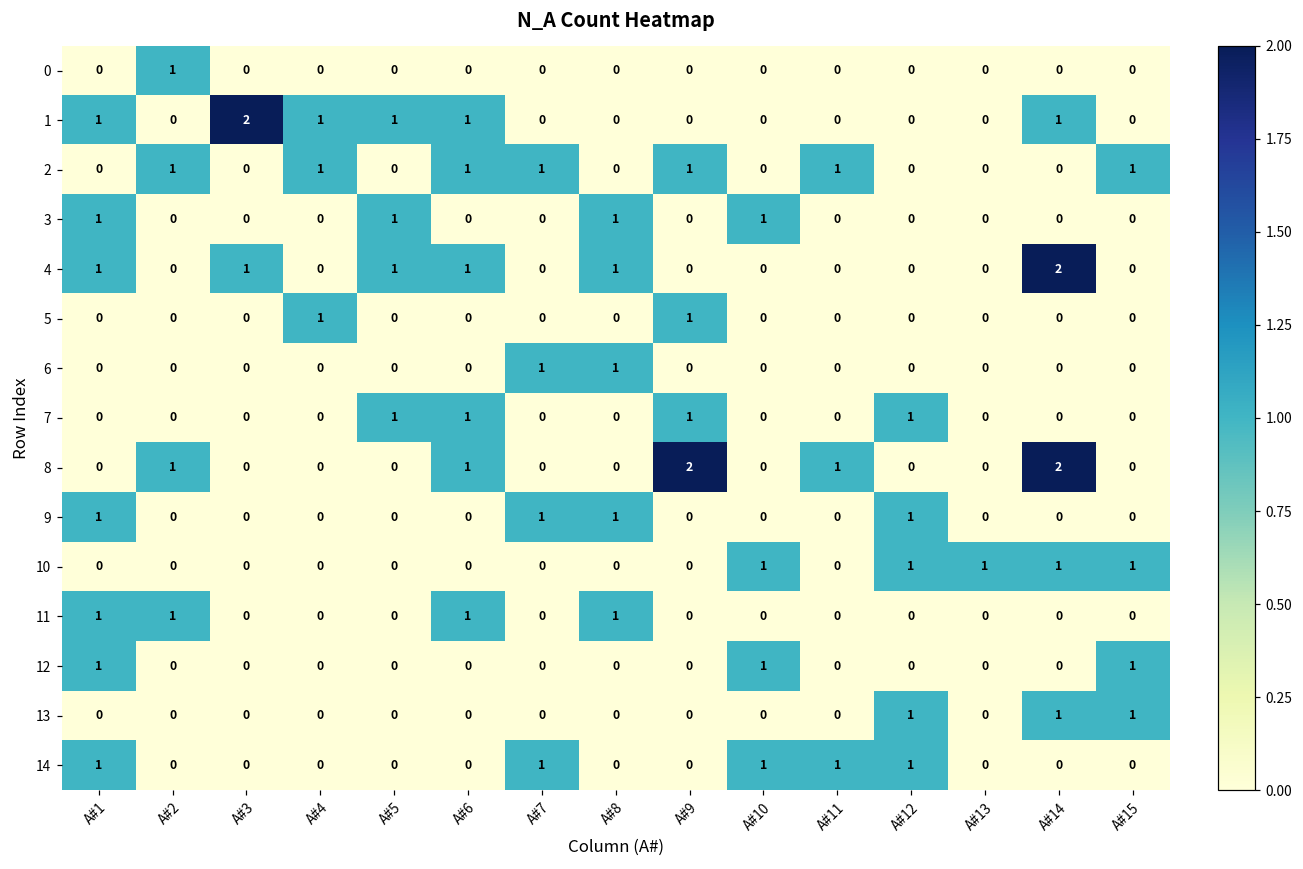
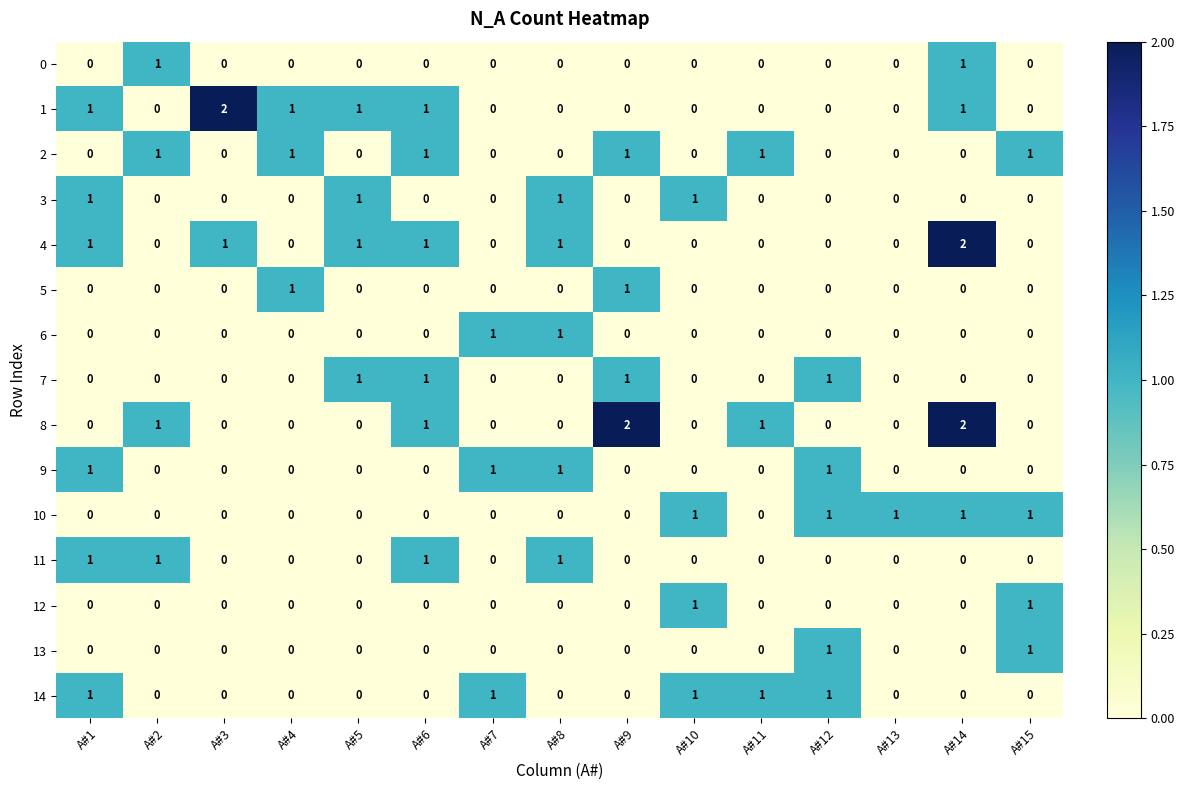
0, A#14: 0 -> 1
2, A#7: 1 -> 0
12, A#1: 1 -> 0
13, A#14: 1 -> 0
